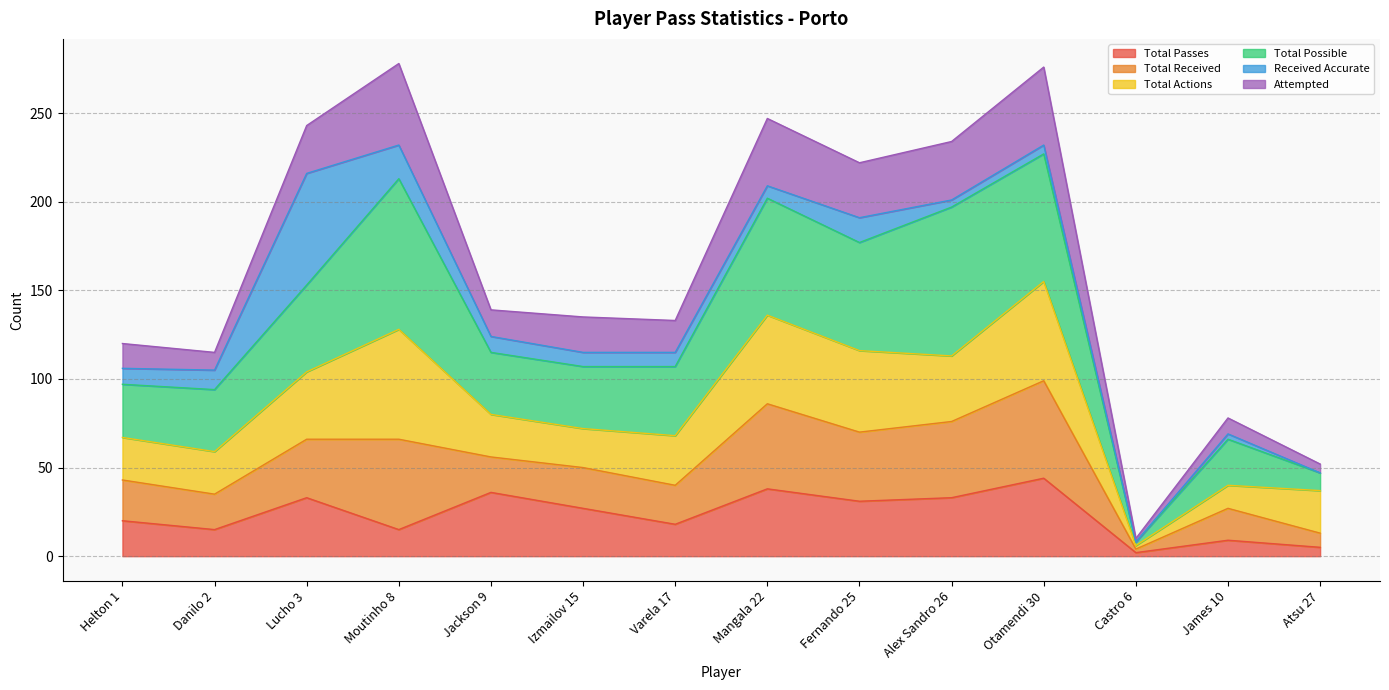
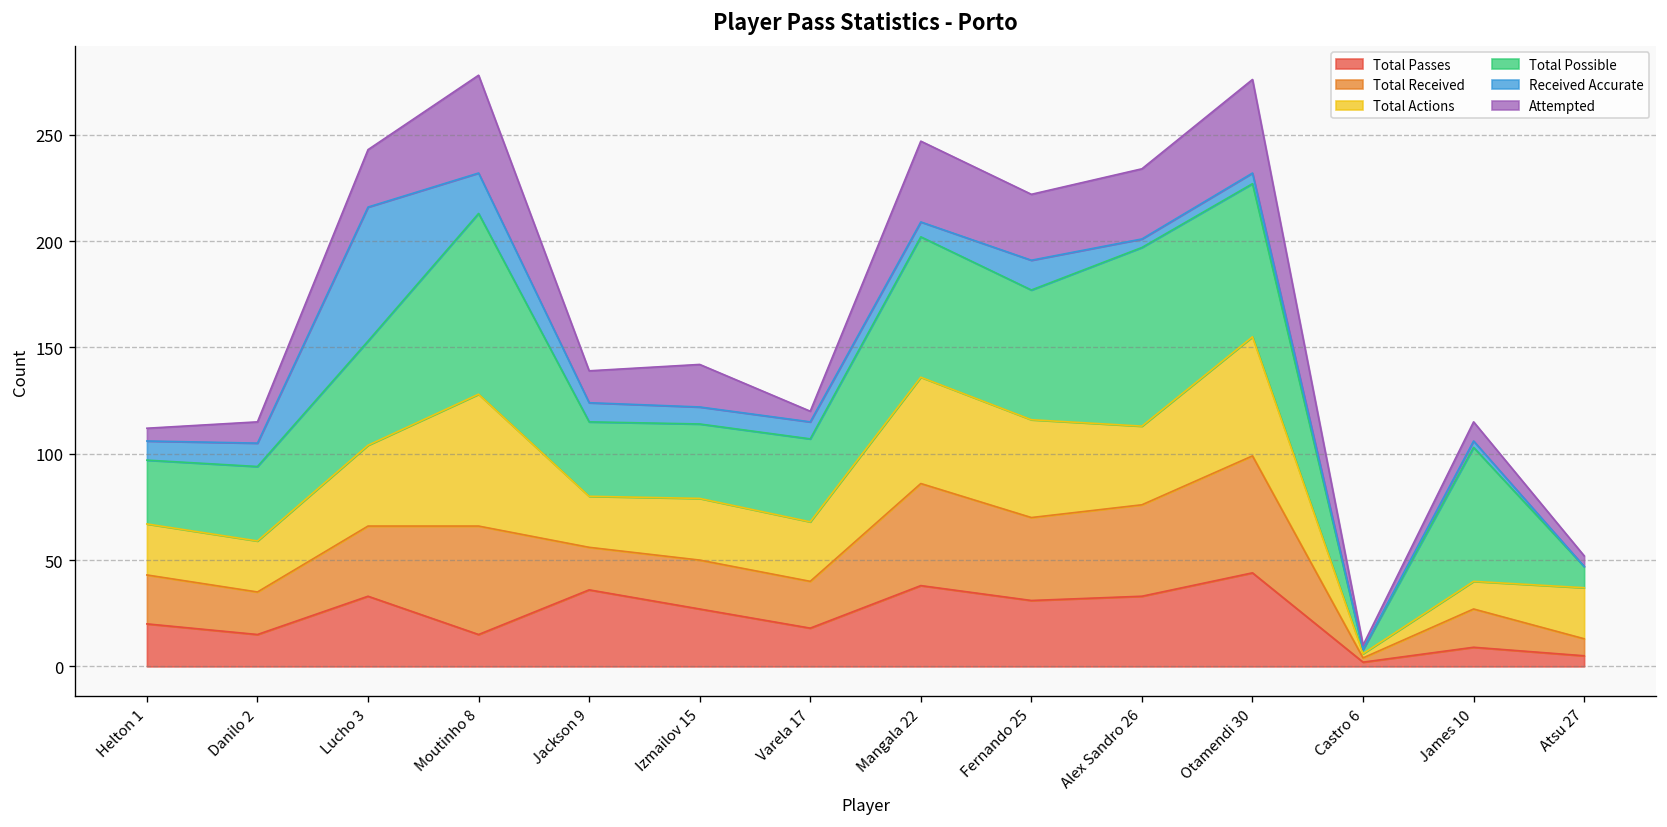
Attempted, Helton 1: 14 -> 6
Total Actions, Izmailov 15: 22 -> 29
Attempted, Varela 17: 18 -> 5
Total Possible, James 10: 26 -> 63
